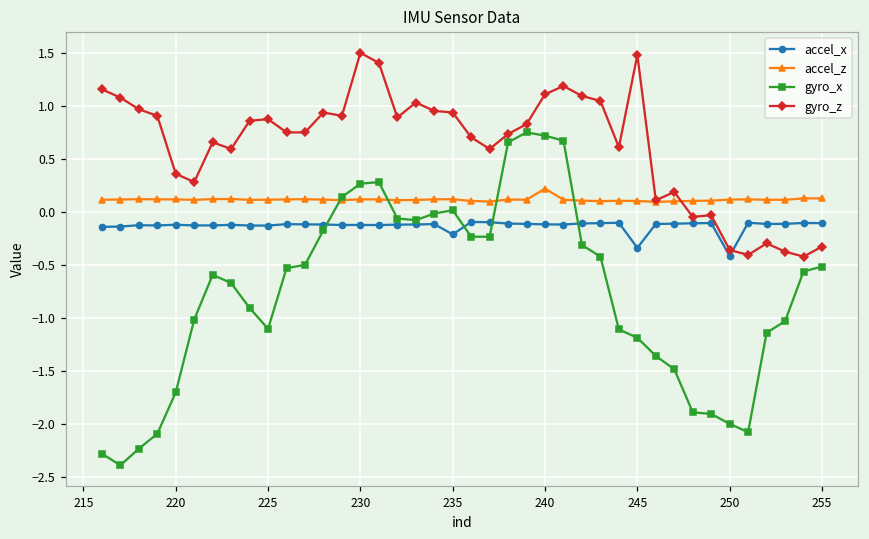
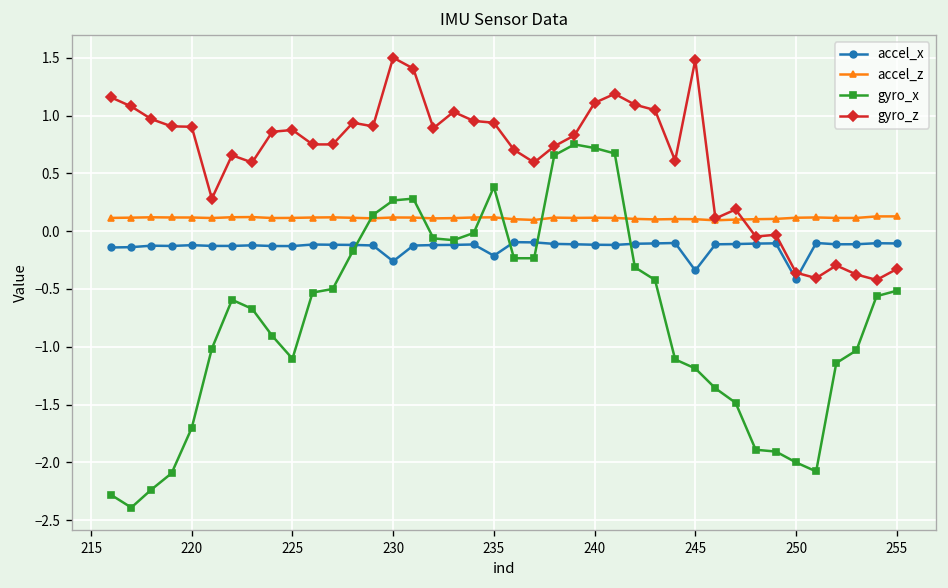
gyro_z, 220: 0.4 -> 0.9
accel_x, 230: -0.1 -> -0.3
gyro_x, 235: 0.0 -> 0.4
accel_z, 240: 0.2 -> 0.1
